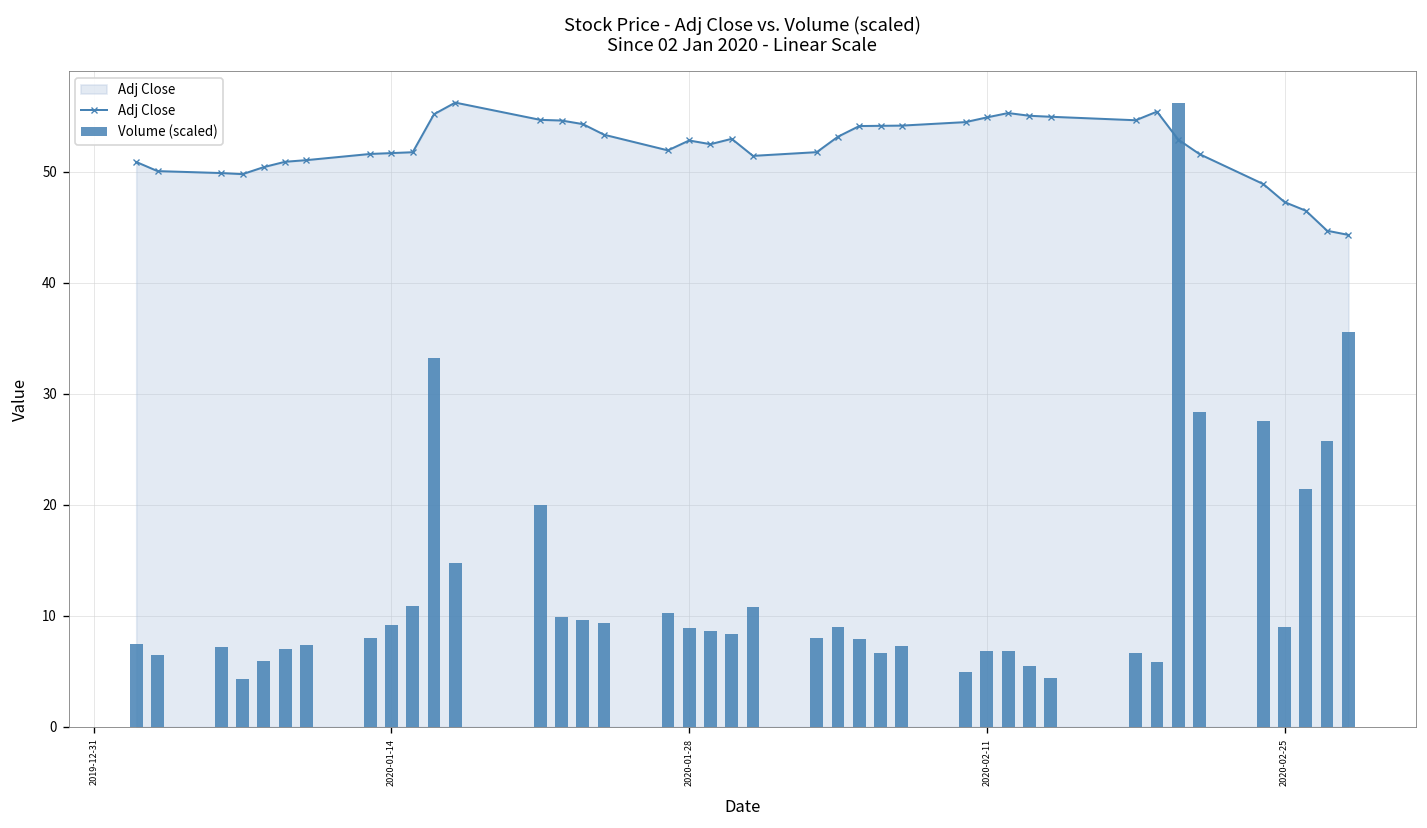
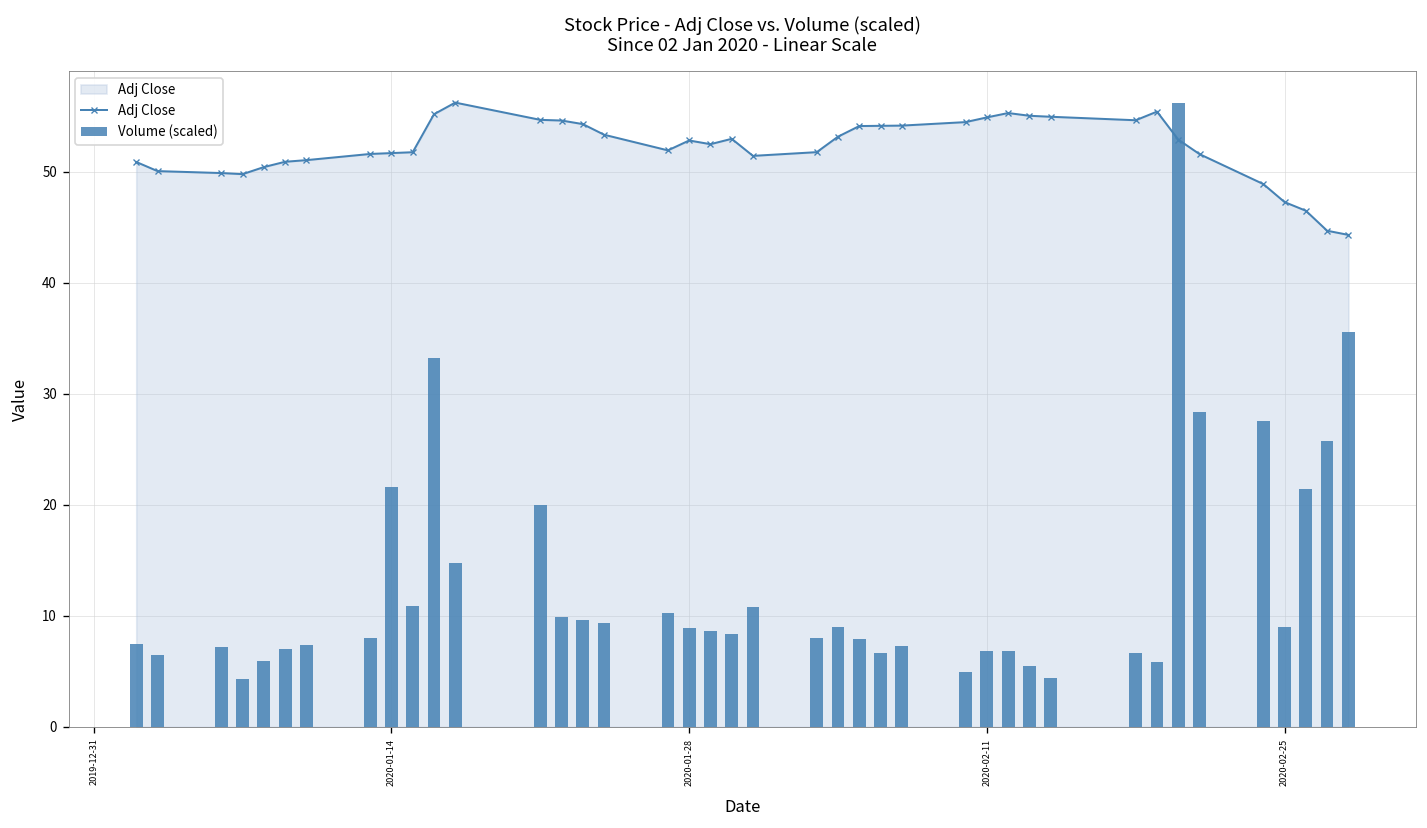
Volume (scaled), 2020-01-14: 9 -> 22
